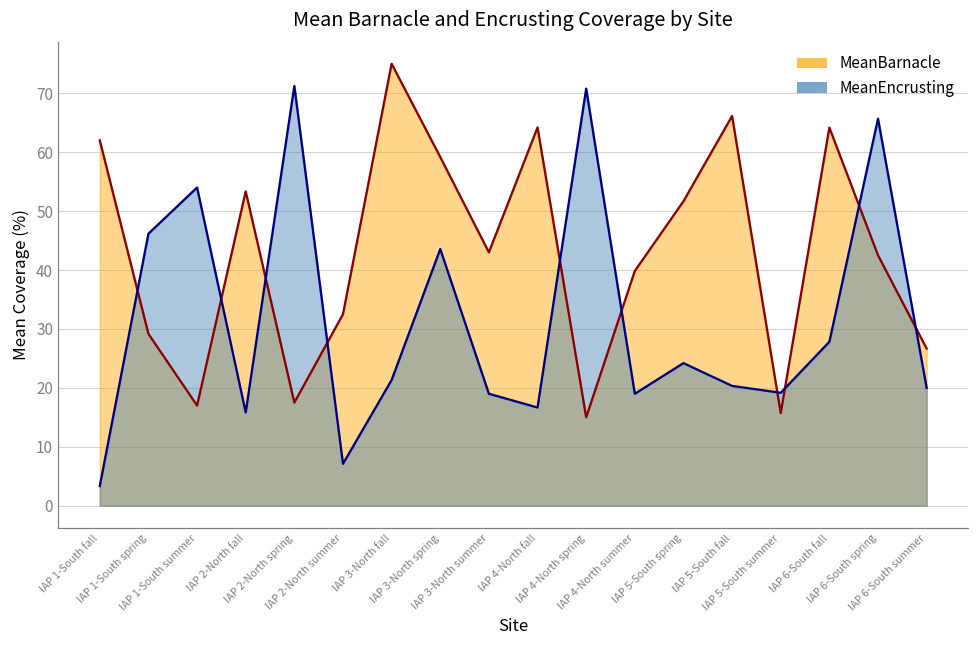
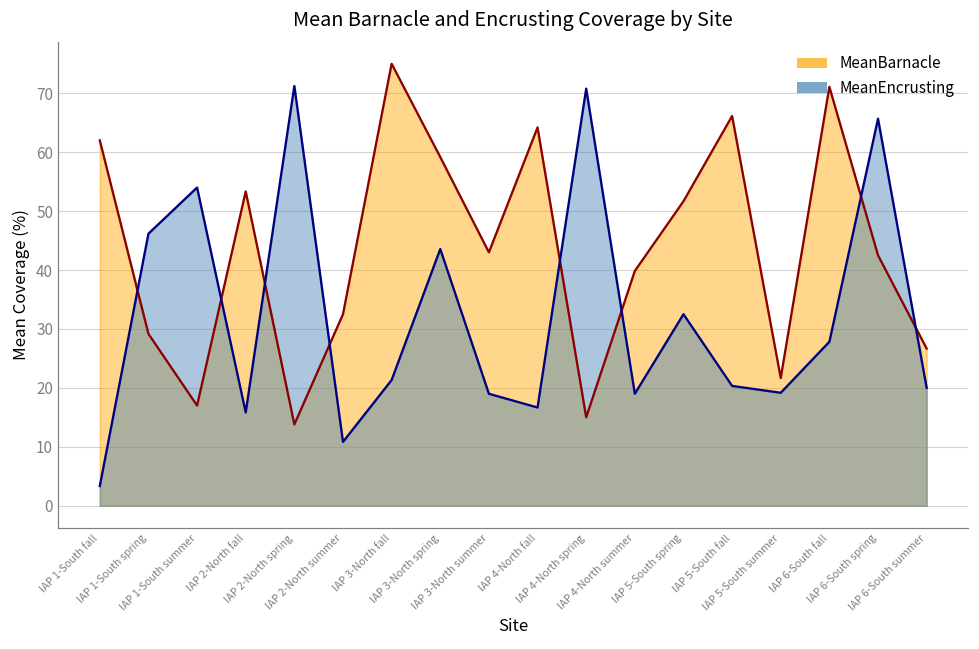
MeanBarnacle, IAP 2-North spring: 18 -> 14
MeanEncrusting, IAP 2-North summer: 7 -> 11
MeanEncrusting, IAP 5-South spring: 24 -> 33
MeanBarnacle, IAP 5-South summer: 16 -> 22
MeanBarnacle, IAP 6-South fall: 64 -> 71
